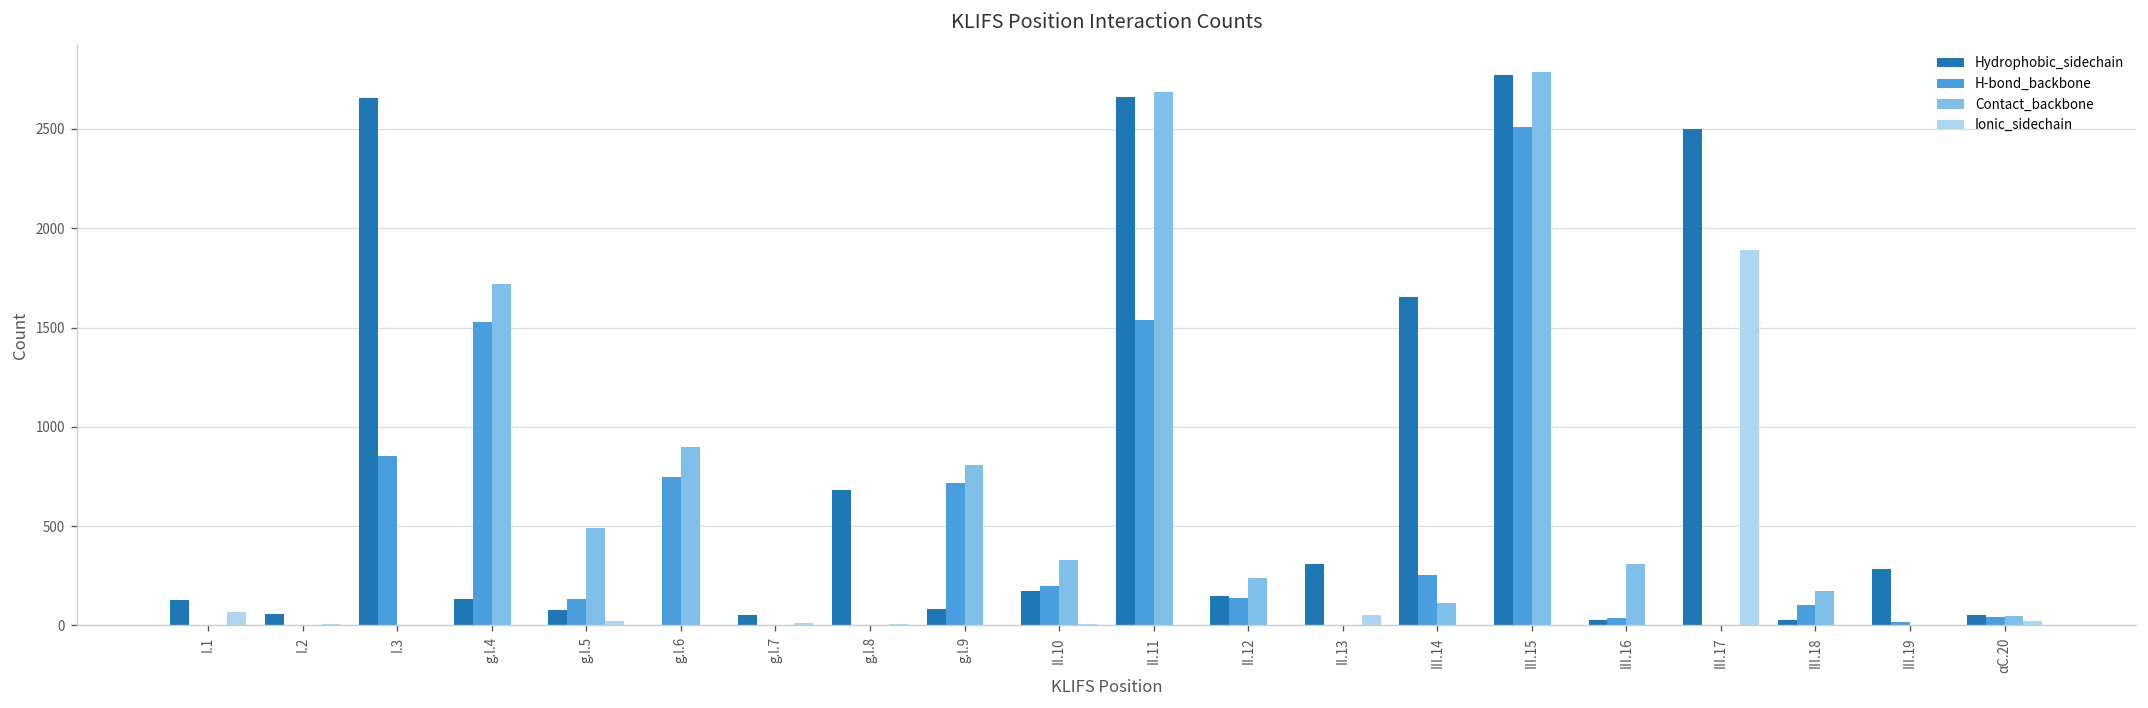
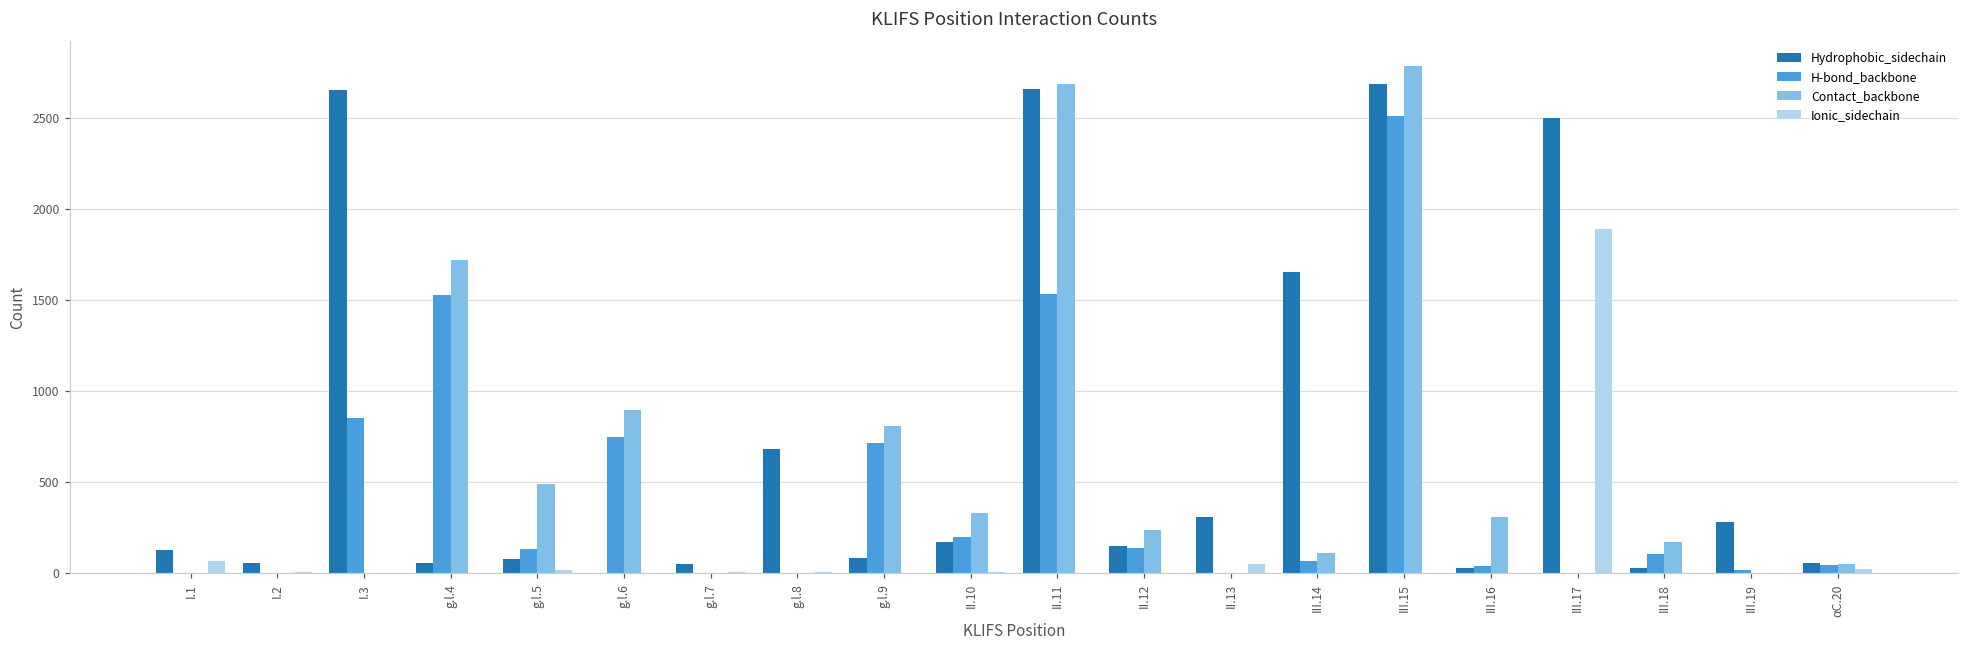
Hydrophobic_sidechain, g.l.4: 130 -> 60
H-bond_backbone, III.14: 250 -> 70
Hydrophobic_sidechain, III.15: 2770 -> 2690
